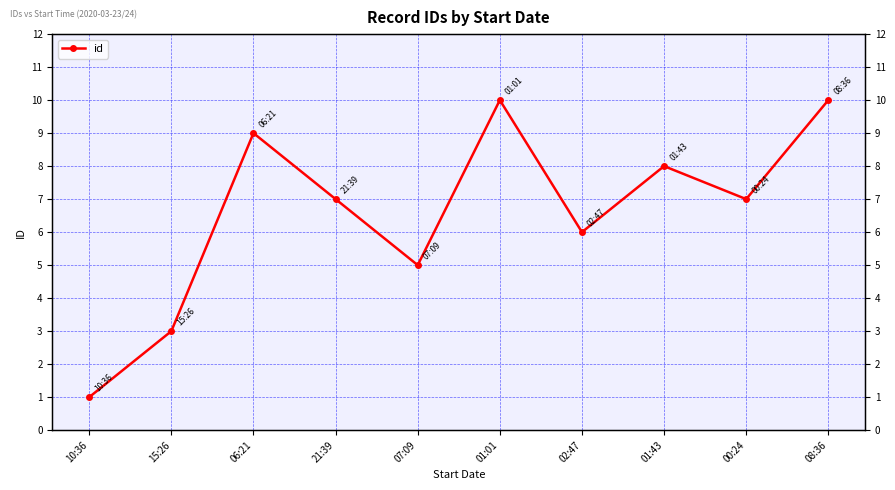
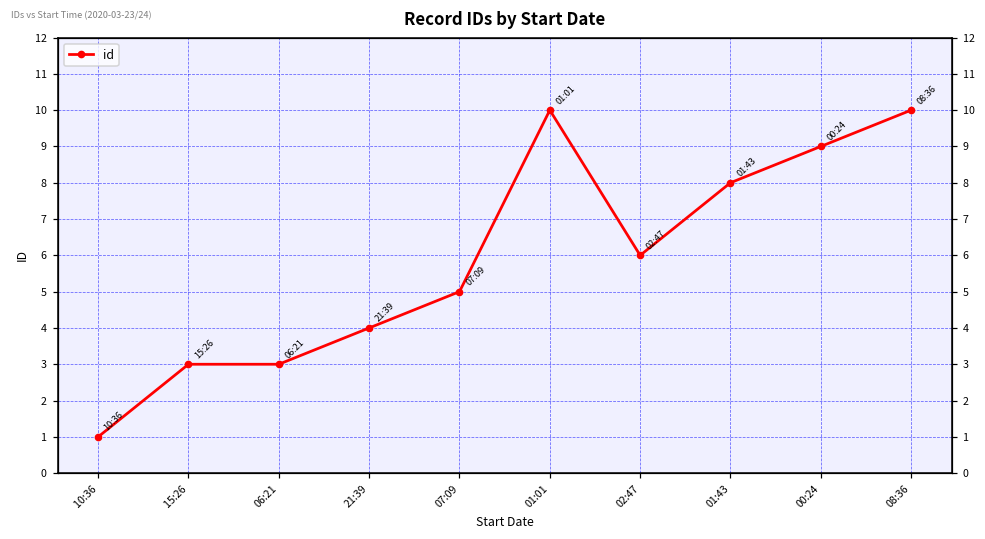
06:21: 9 -> 3
21:39: 7 -> 4
00:24: 7 -> 9
